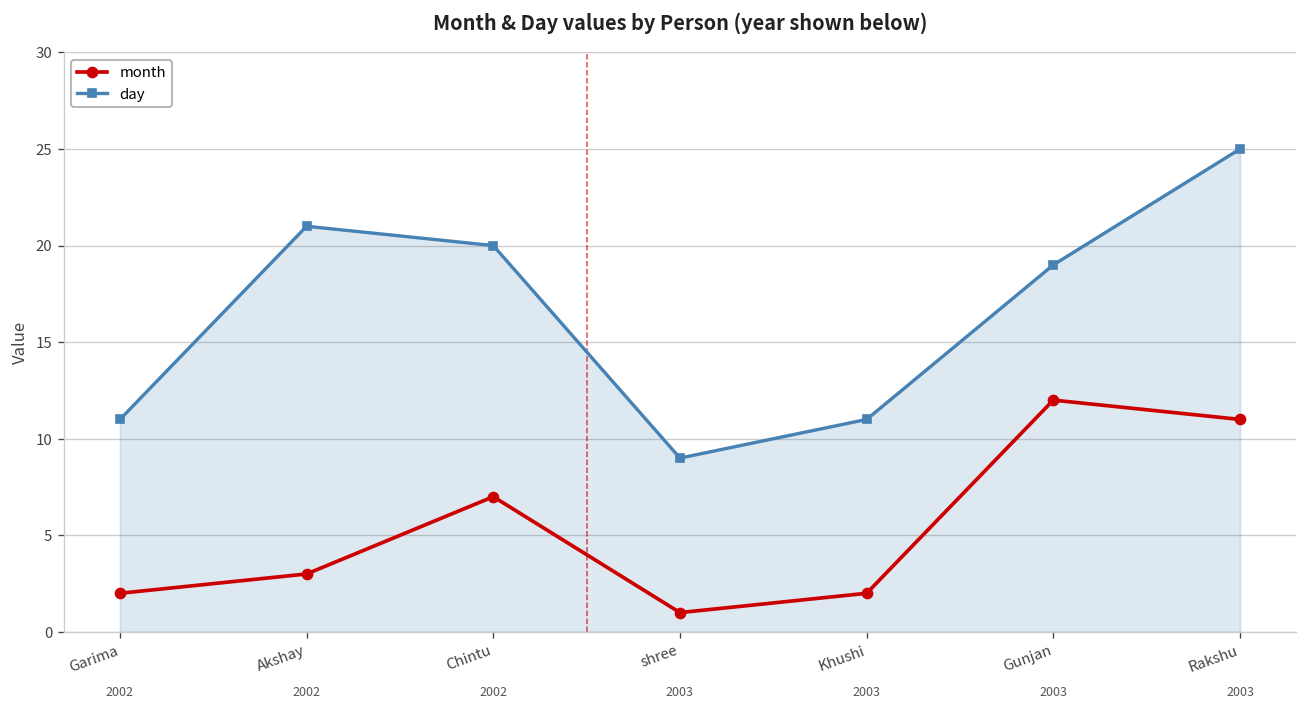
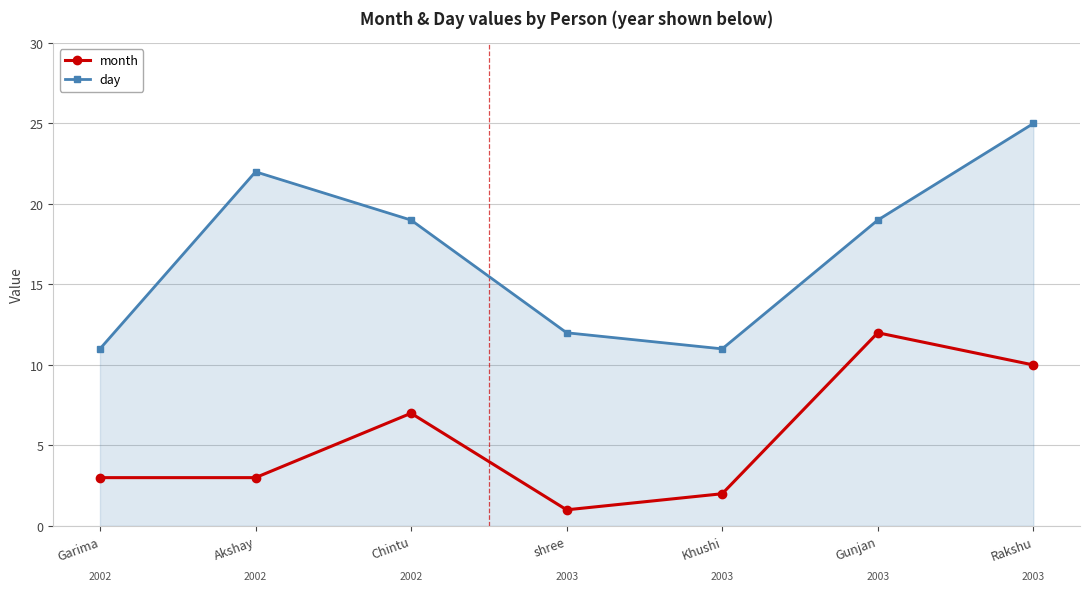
month, Garima: 2 -> 3
day, Akshay: 21 -> 22
day, Chintu: 20 -> 19
day, shree: 9 -> 12
month, Rakshu: 11 -> 10
